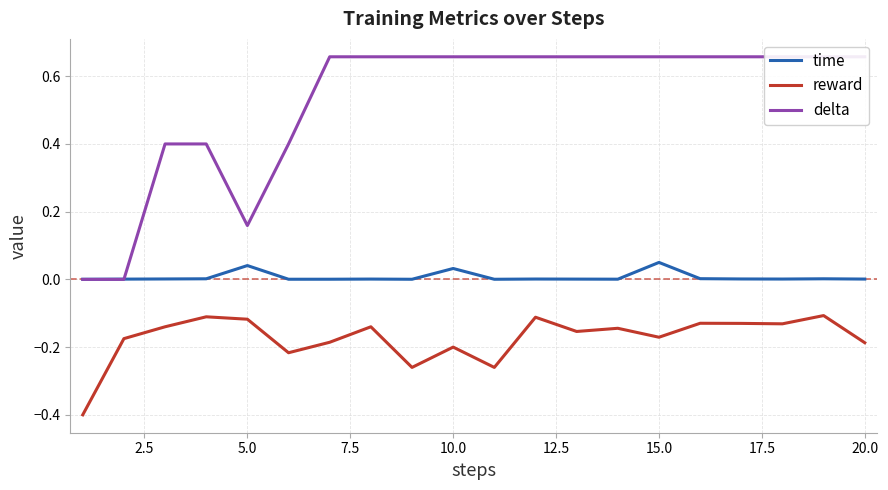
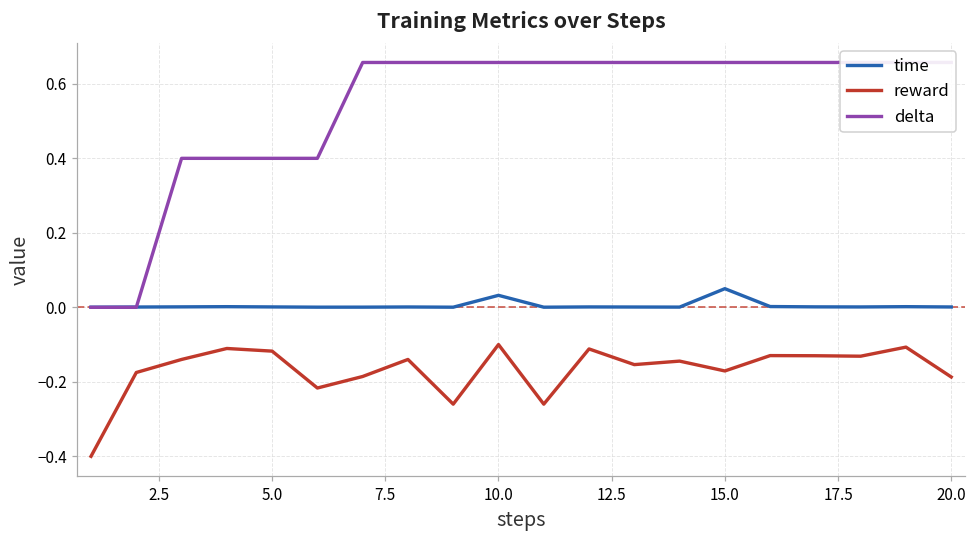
time, 5.0: 0.04 -> 0.00
delta, 5.0: 0.16 -> 0.40
reward, 10.0: -0.2 -> -0.1
